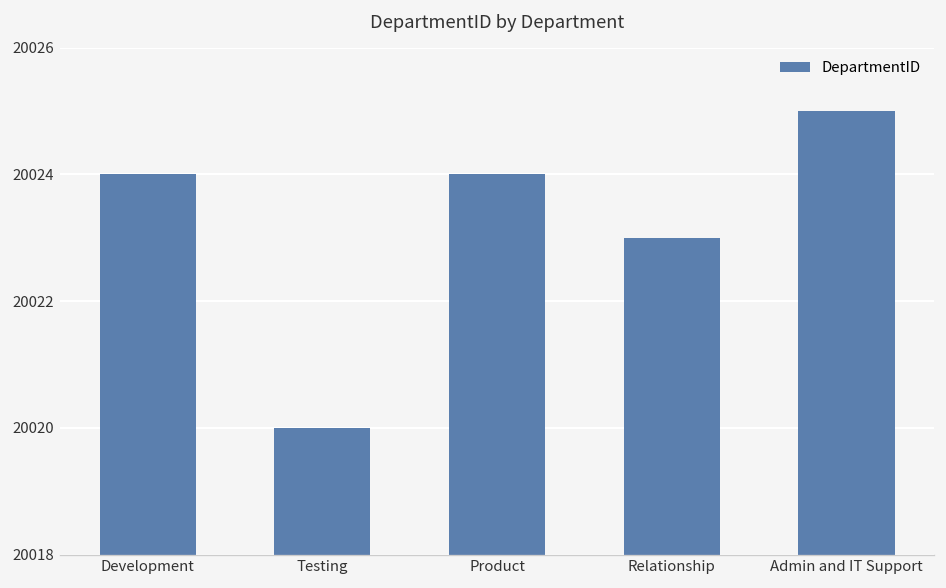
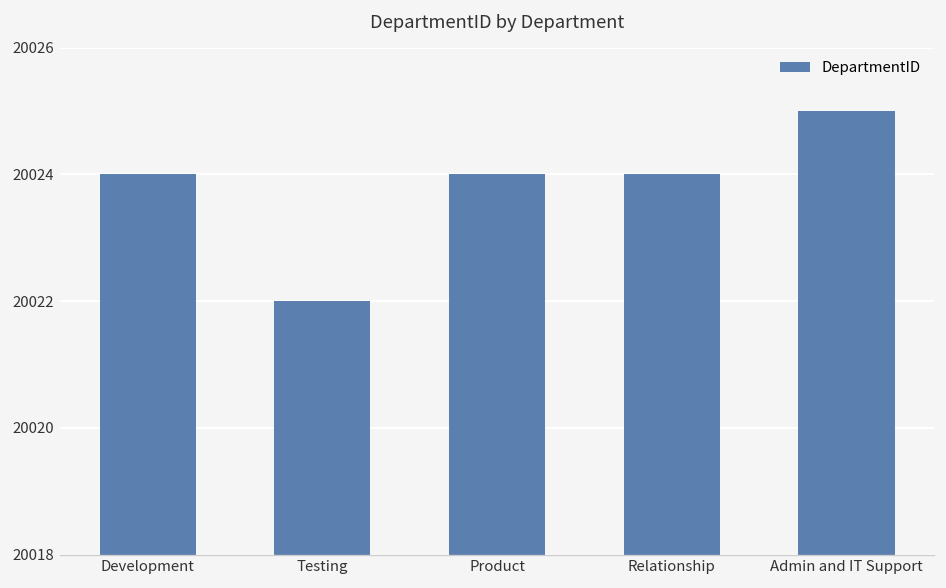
Testing: 20020 -> 20022
Relationship: 20023 -> 20024
